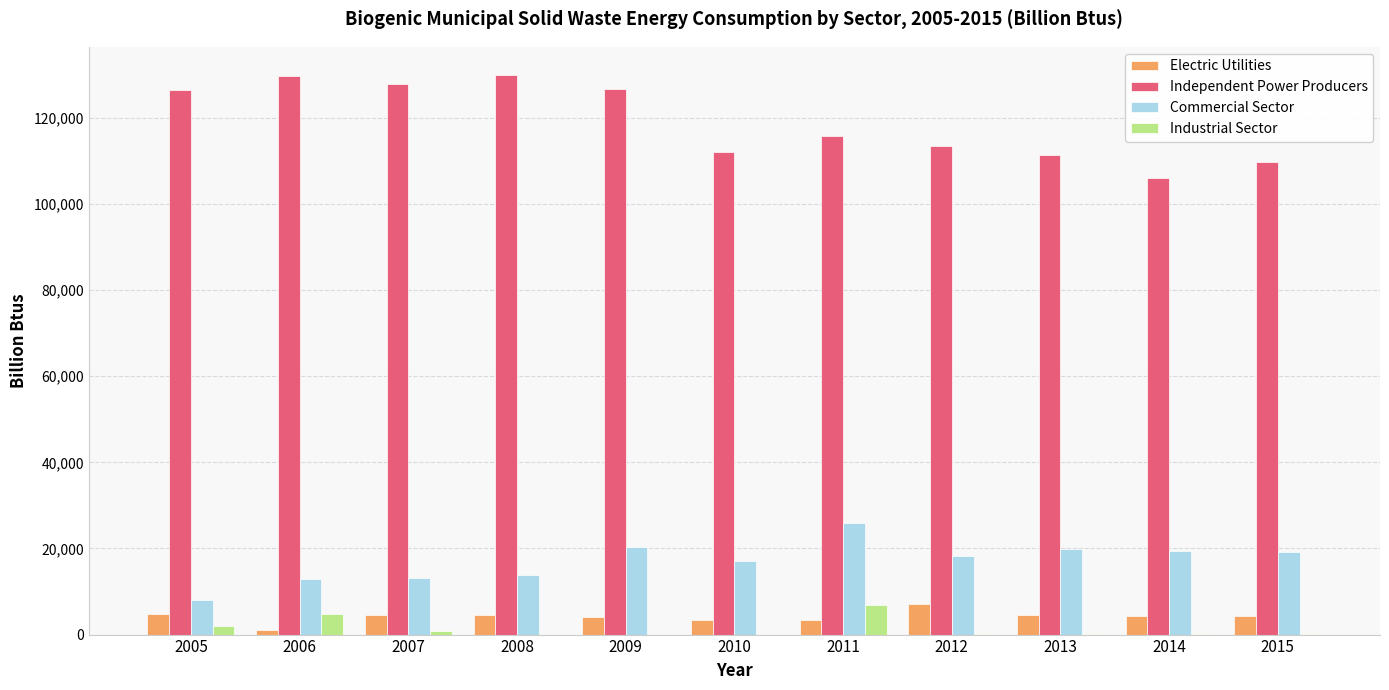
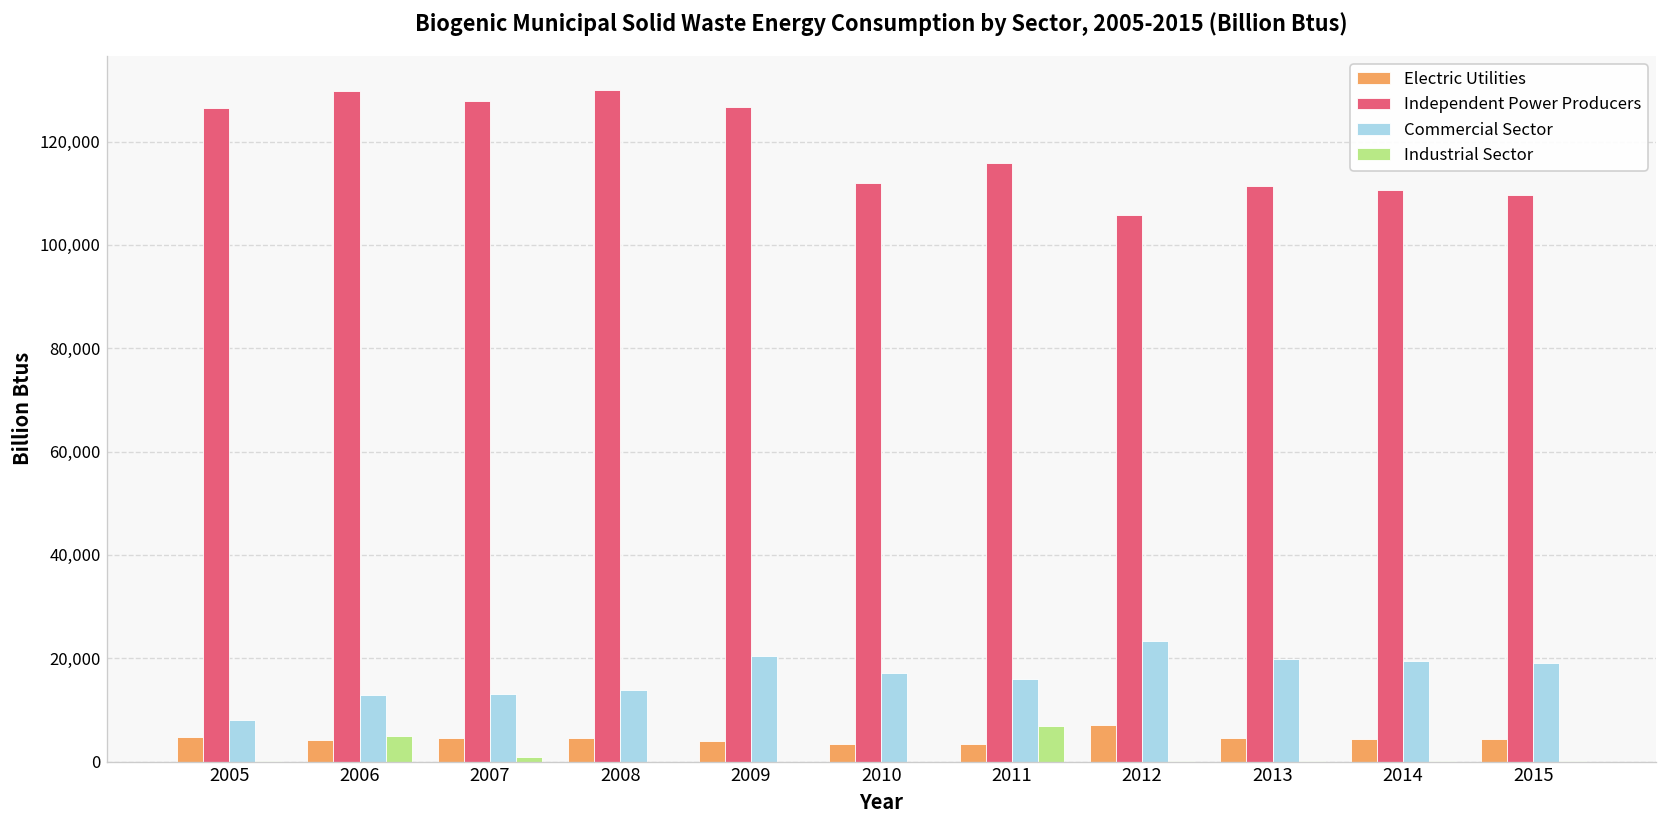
Industrial Sector, 2005: 2,000 -> 0
Electric Utilities, 2006: 1,000 -> 4,000
Commercial Sector, 2011: 26,000 -> 16,000
Independent Power Producers, 2012: 113,000 -> 106,000
Commercial Sector, 2012: 18,000 -> 23,000
Independent Power Producers, 2014: 106,000 -> 111,000
